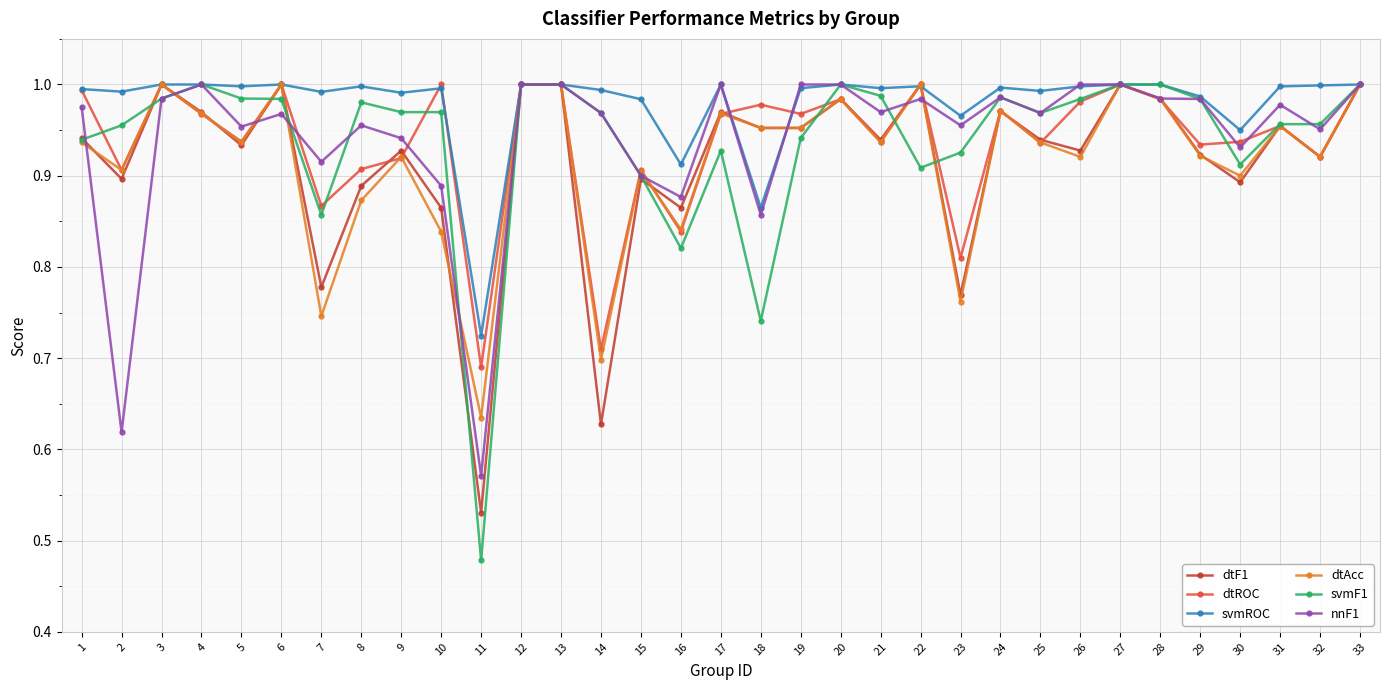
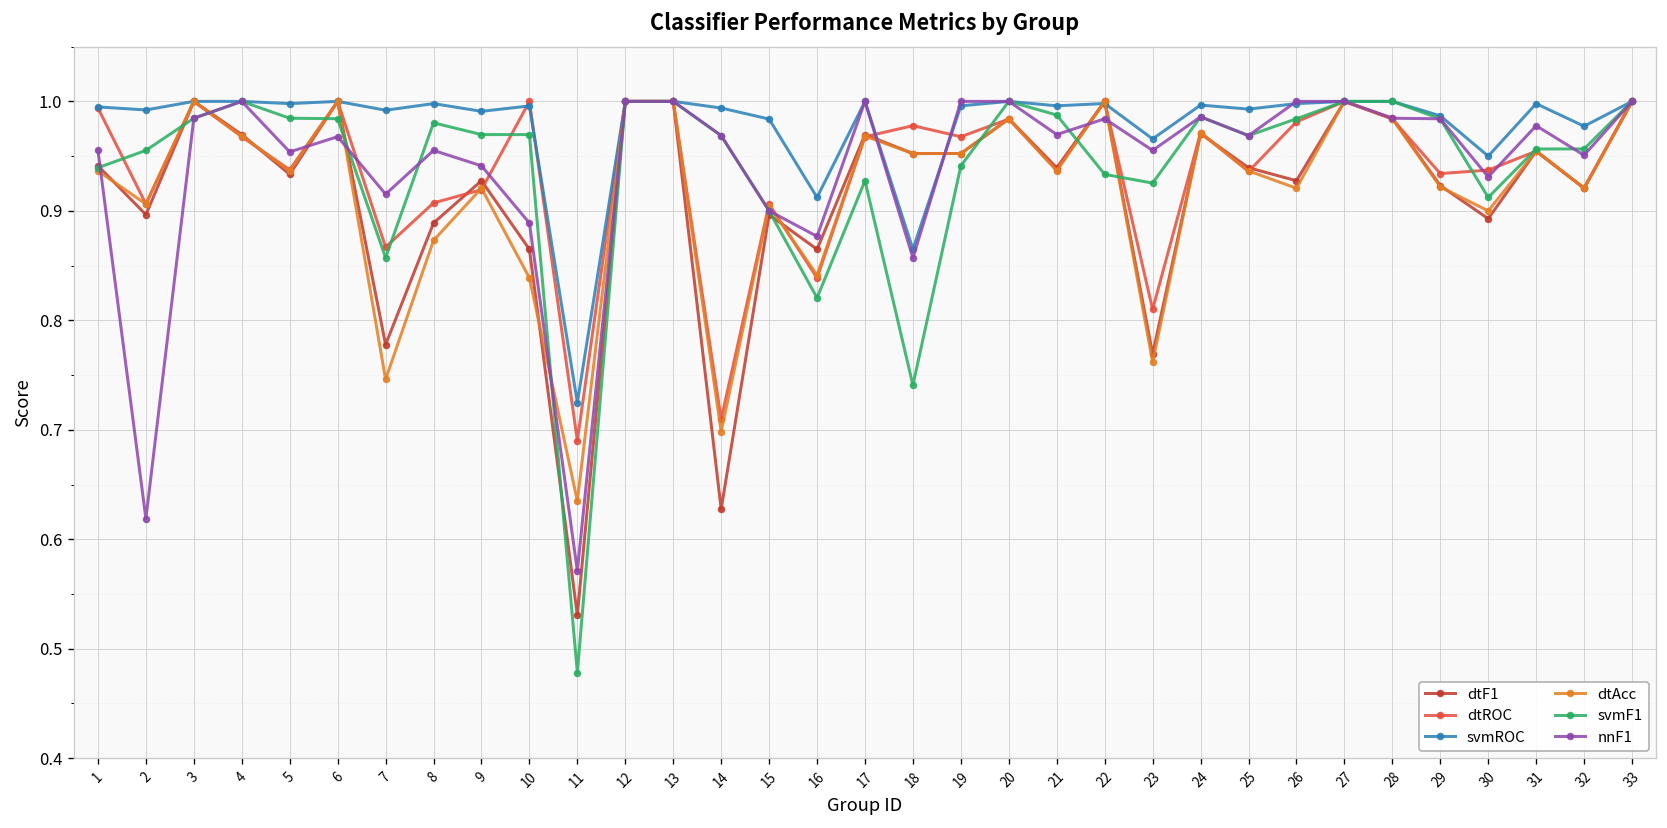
nnF1, 1: 0.98 -> 0.96
svmF1, 22: 0.91 -> 0.93
svmROC, 32: 1.00 -> 0.98
